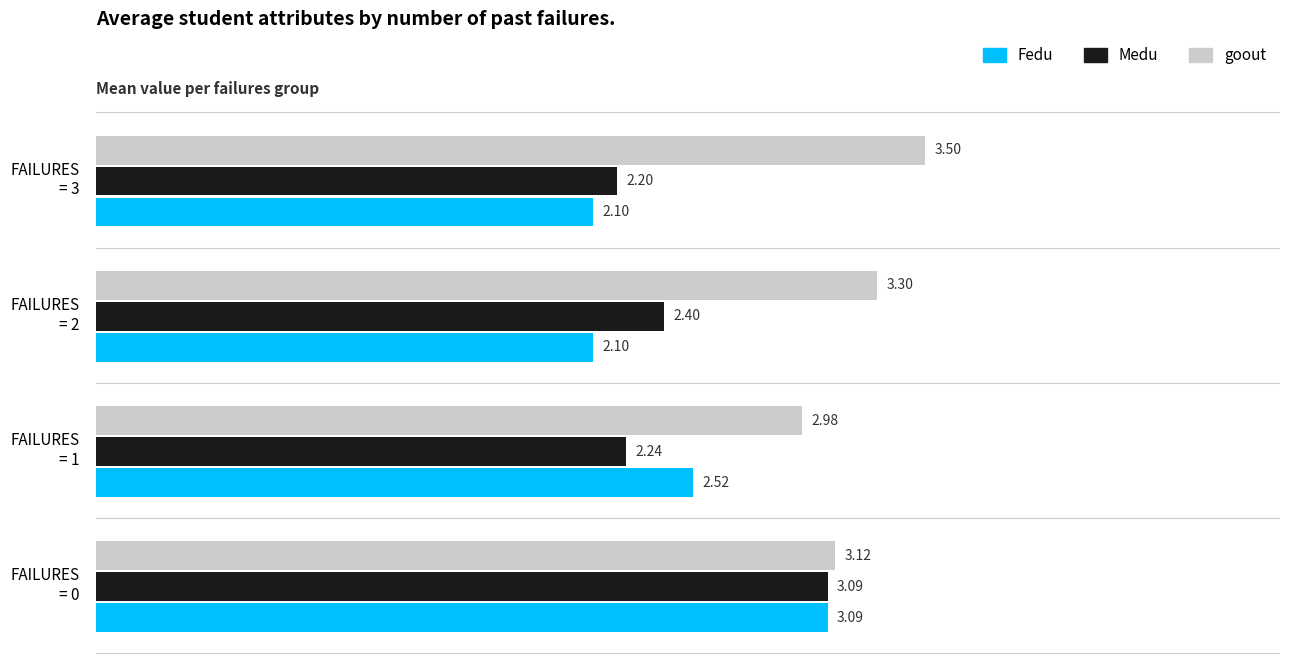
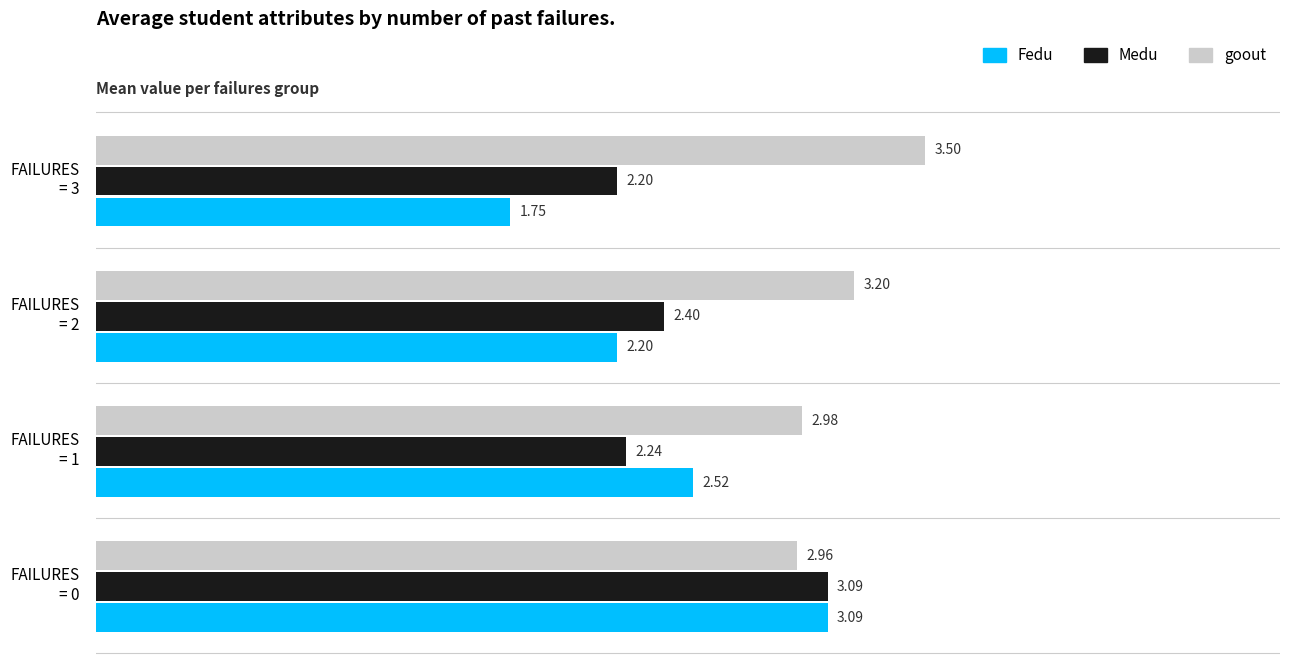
Fedu, FAILURES = 3: 2.10 -> 1.75
goout, FAILURES = 2: 3.30 -> 3.20
Fedu, FAILURES = 2: 2.10 -> 2.20
goout, FAILURES = 0: 3.12 -> 2.96
